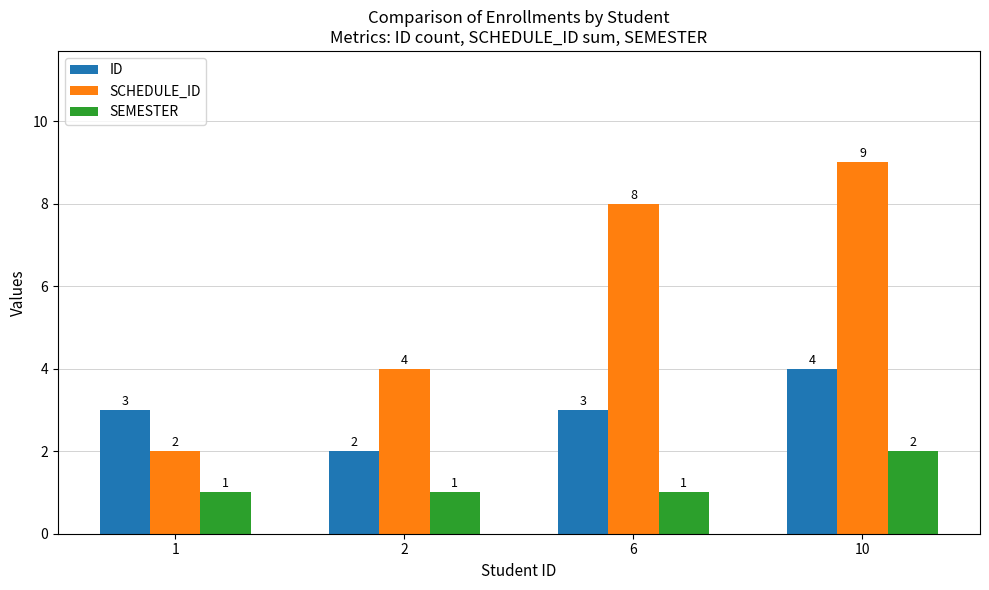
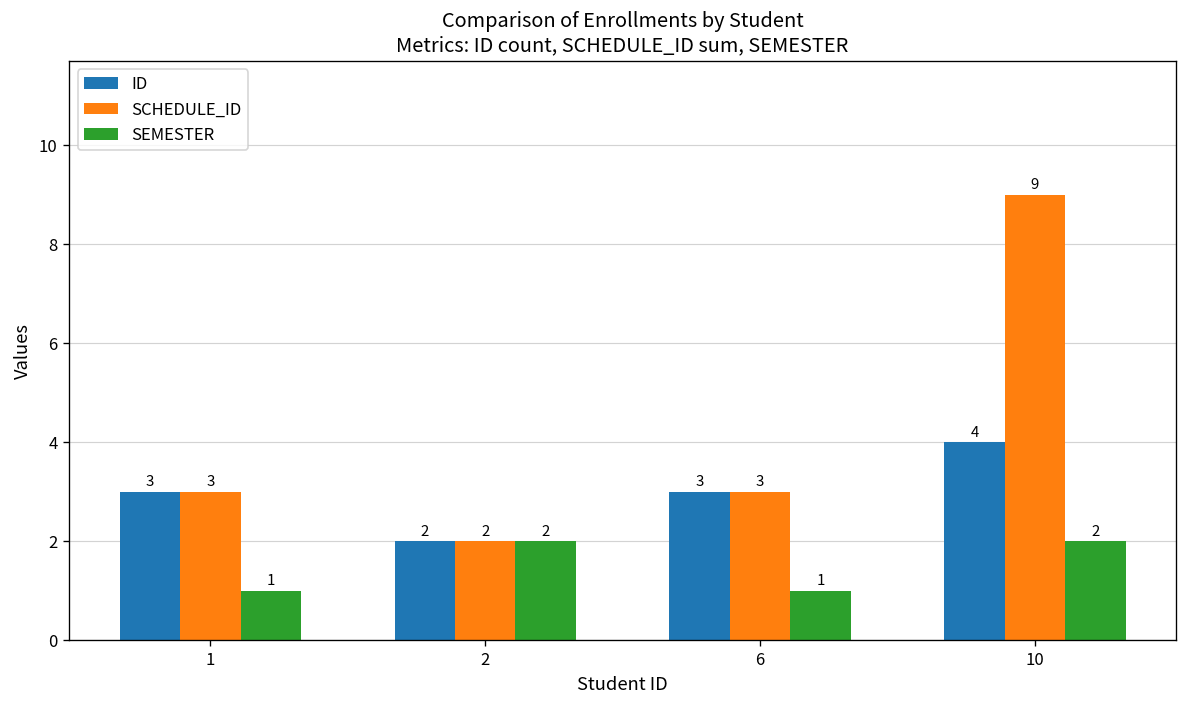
SCHEDULE_ID, 1: 2 -> 3
SCHEDULE_ID, 2: 4 -> 2
SEMESTER, 2: 1 -> 2
SCHEDULE_ID, 6: 8 -> 3
